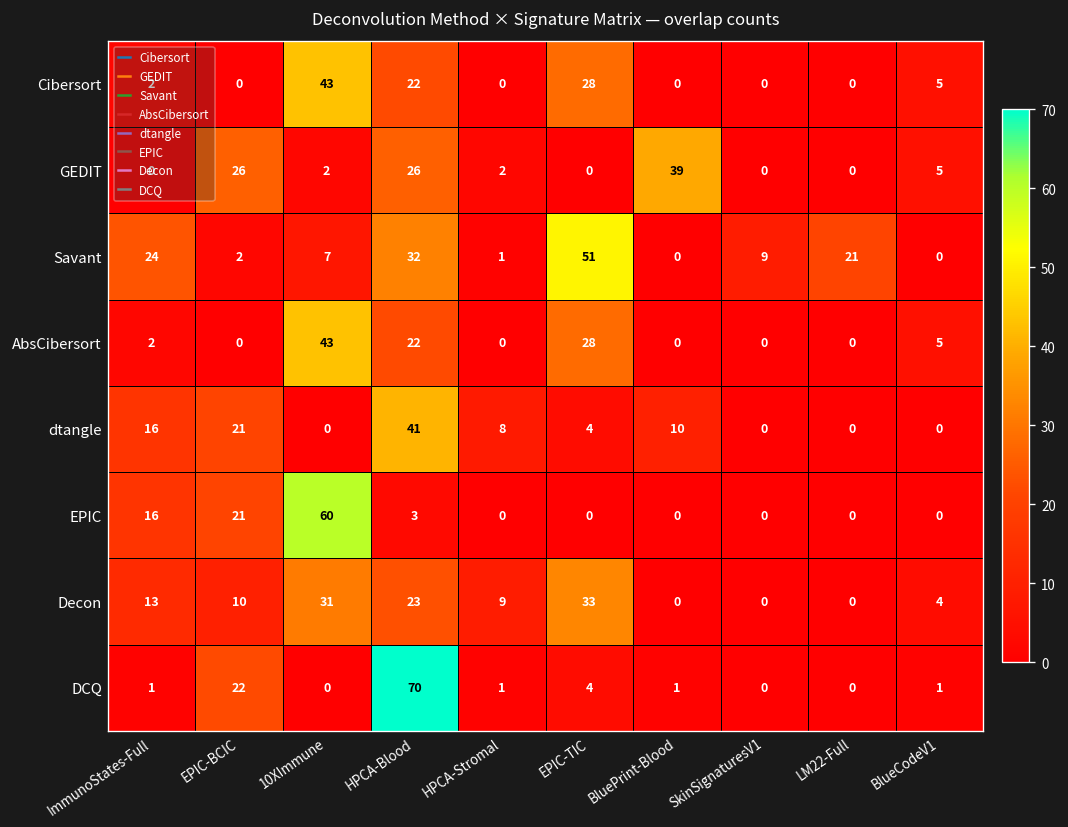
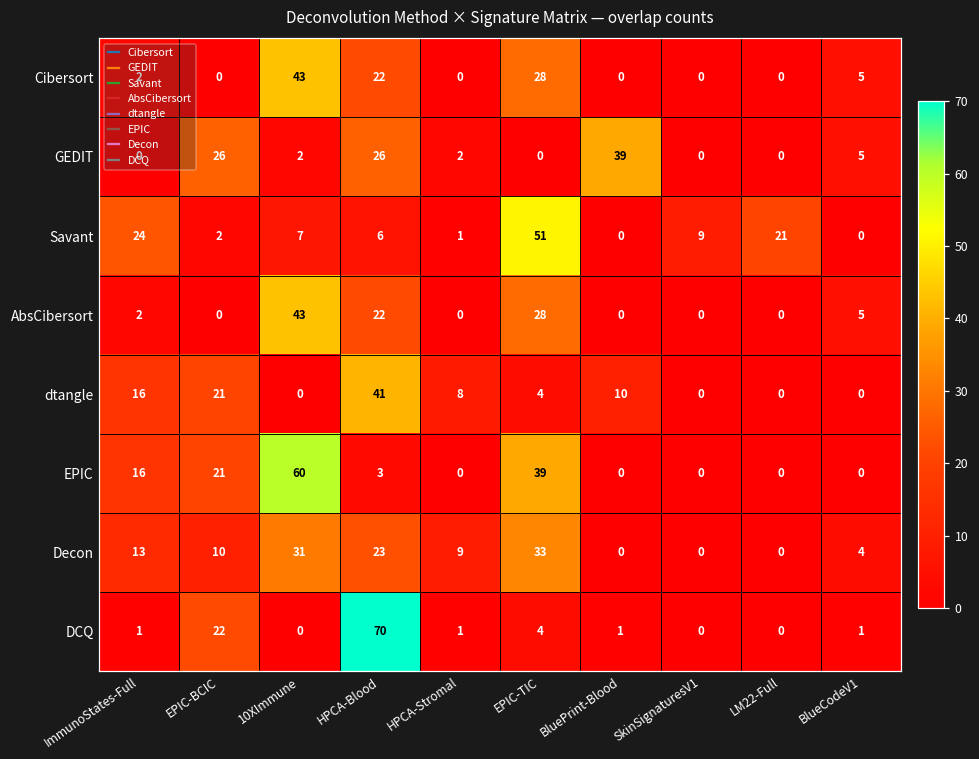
Savant, HPCA-Blood: 32 -> 6
EPIC, EPIC-TIC: 0 -> 39
